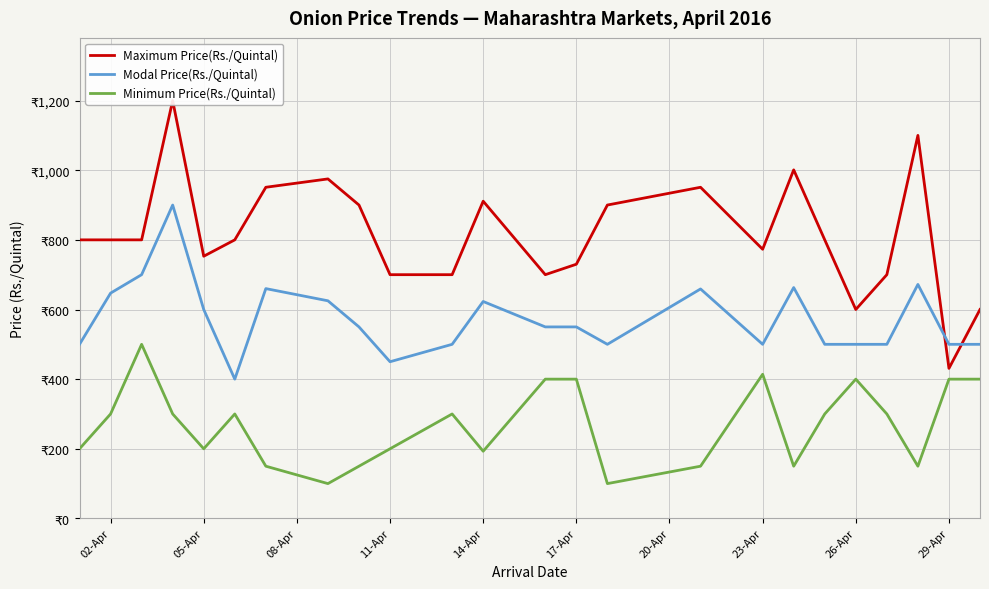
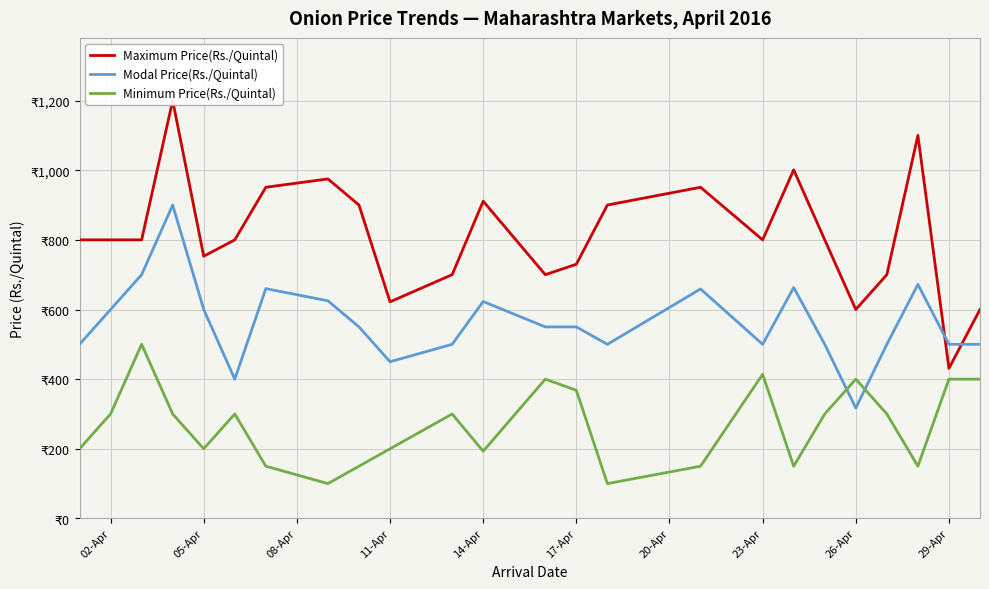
Modal Price(Rs./Quintal), 02-Apr: ₹650 -> ₹600
Maximum Price(Rs./Quintal), 11-Apr: ₹700 -> ₹620
Minimum Price(Rs./Quintal), 17-Apr: ₹400 -> ₹370
Maximum Price(Rs./Quintal), 23-Apr: ₹770 -> ₹800
Modal Price(Rs./Quintal), 26-Apr: ₹500 -> ₹320
